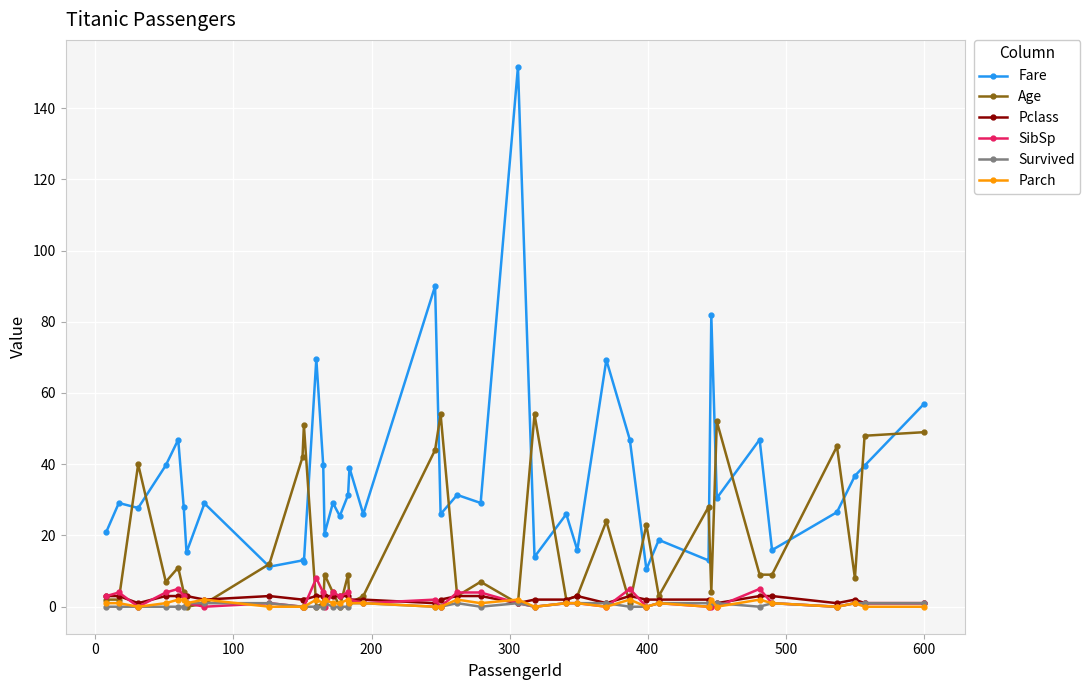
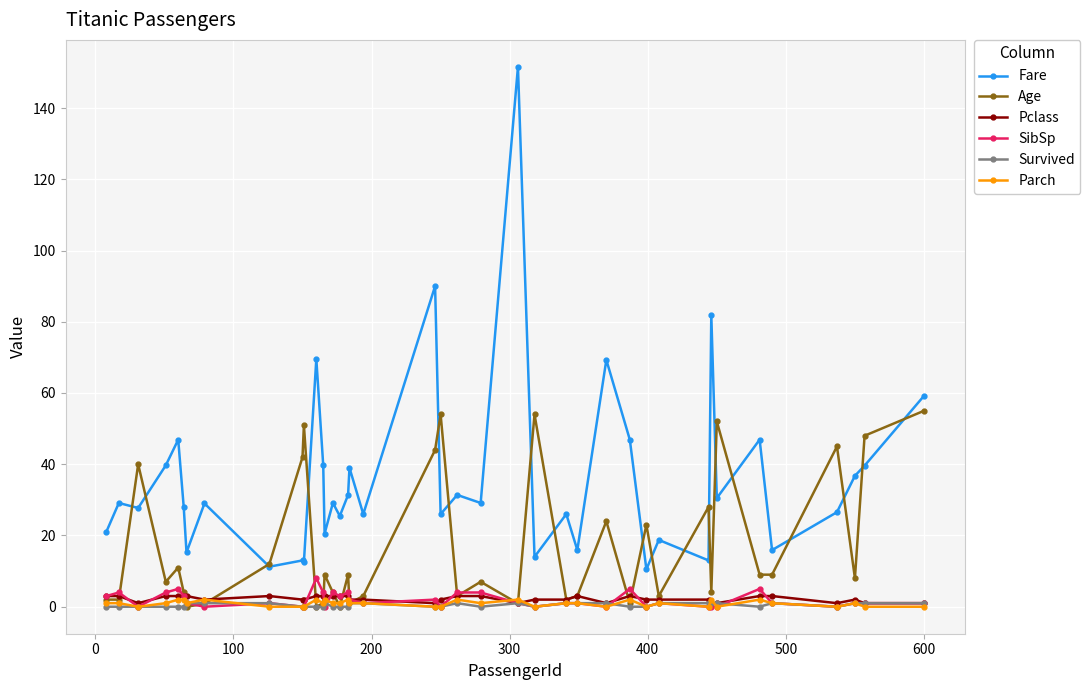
Fare, 600: 57 -> 59
Age, 600: 49 -> 55
